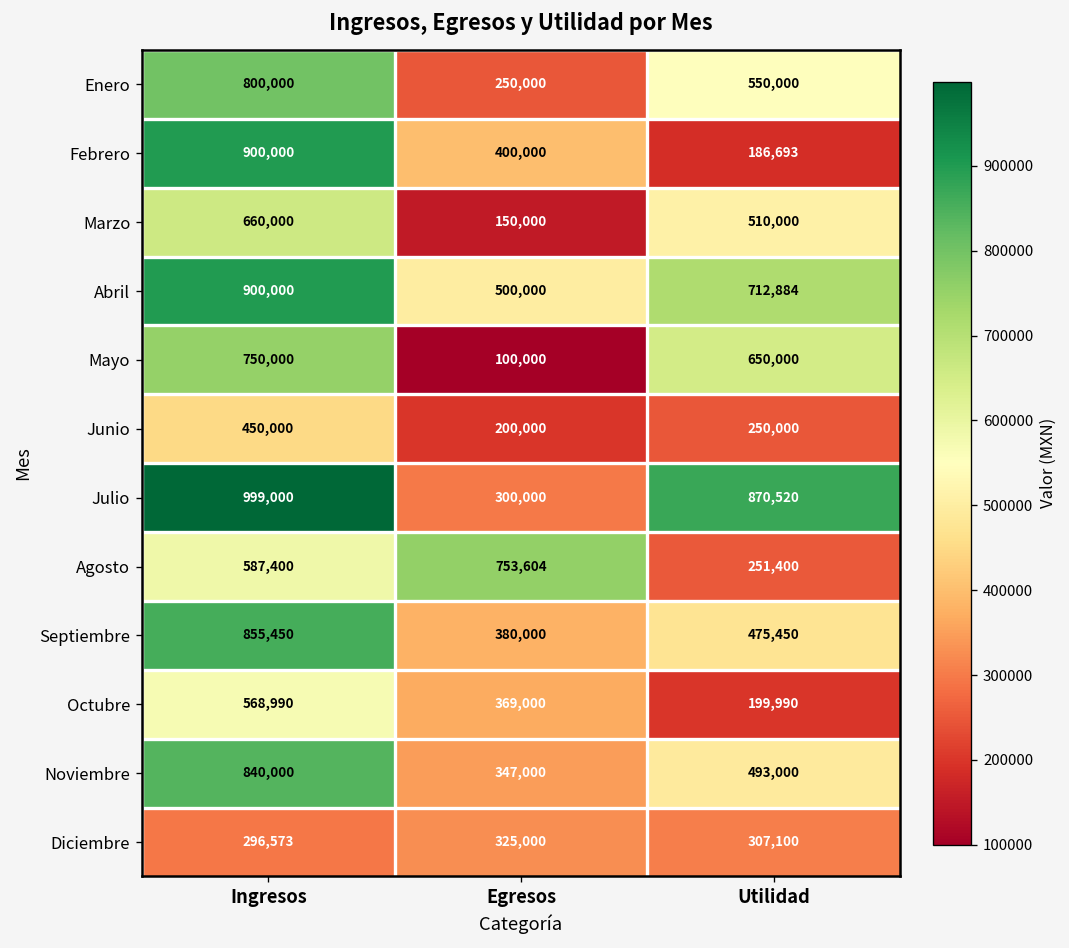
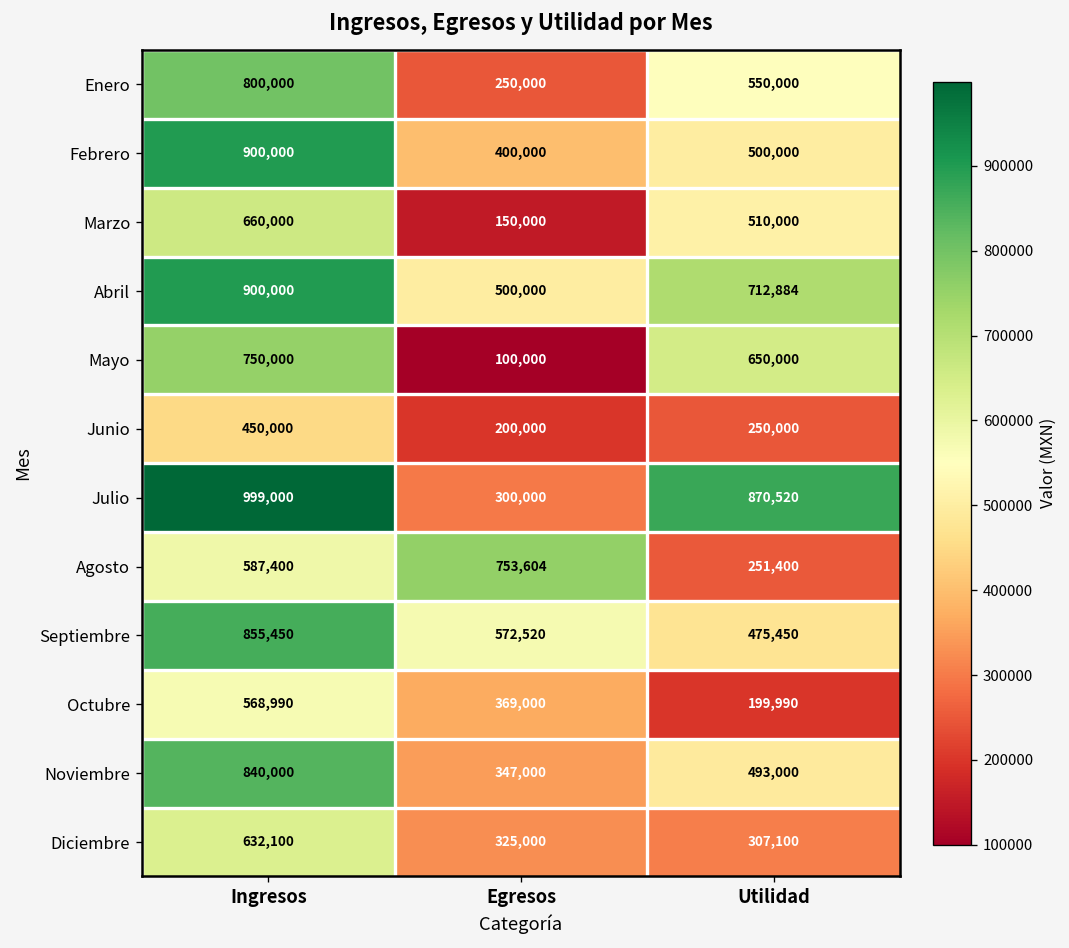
Febrero, Utilidad: 186,693 -> 500,000
Septiembre, Egresos: 380,000 -> 572,520
Diciembre, Ingresos: 296,573 -> 632,100
